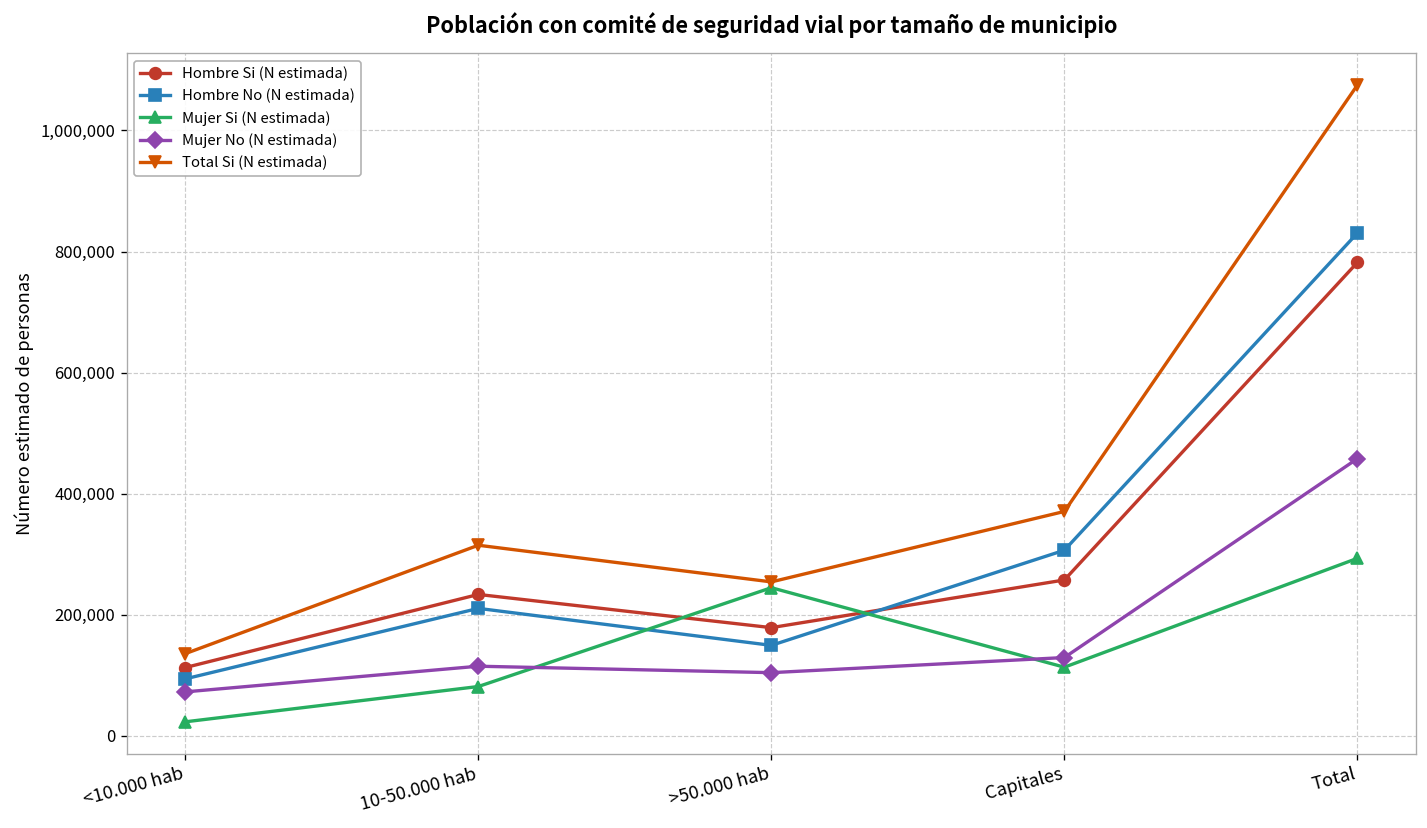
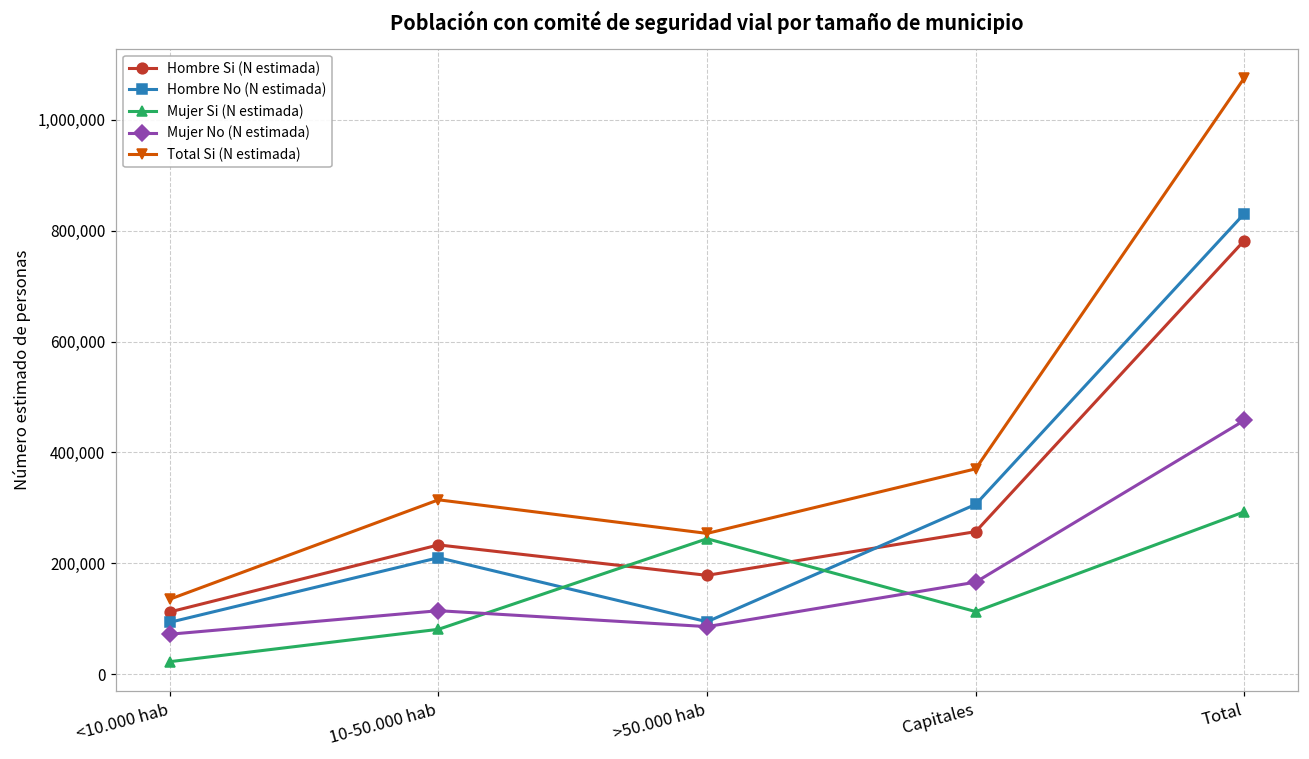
Hombre No (N estimada), >50.000 hab: 150,000 -> 90,000
Mujer No (N estimada), >50.000 hab: 100,000 -> 90,000
Mujer No (N estimada), Capitales: 130,000 -> 170,000
